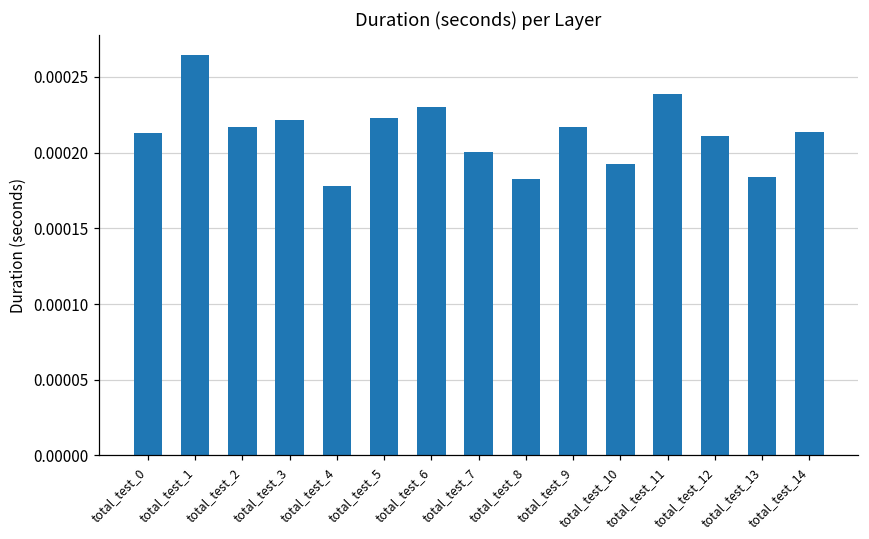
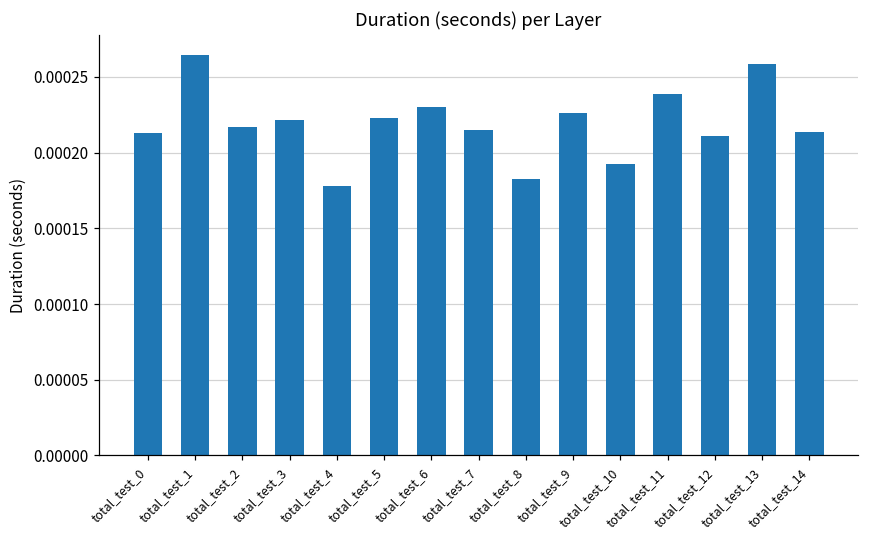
total_test_7: 0.000200 -> 0.000215
total_test_9: 0.000217 -> 0.000226
total_test_13: 0.000184 -> 0.000259
